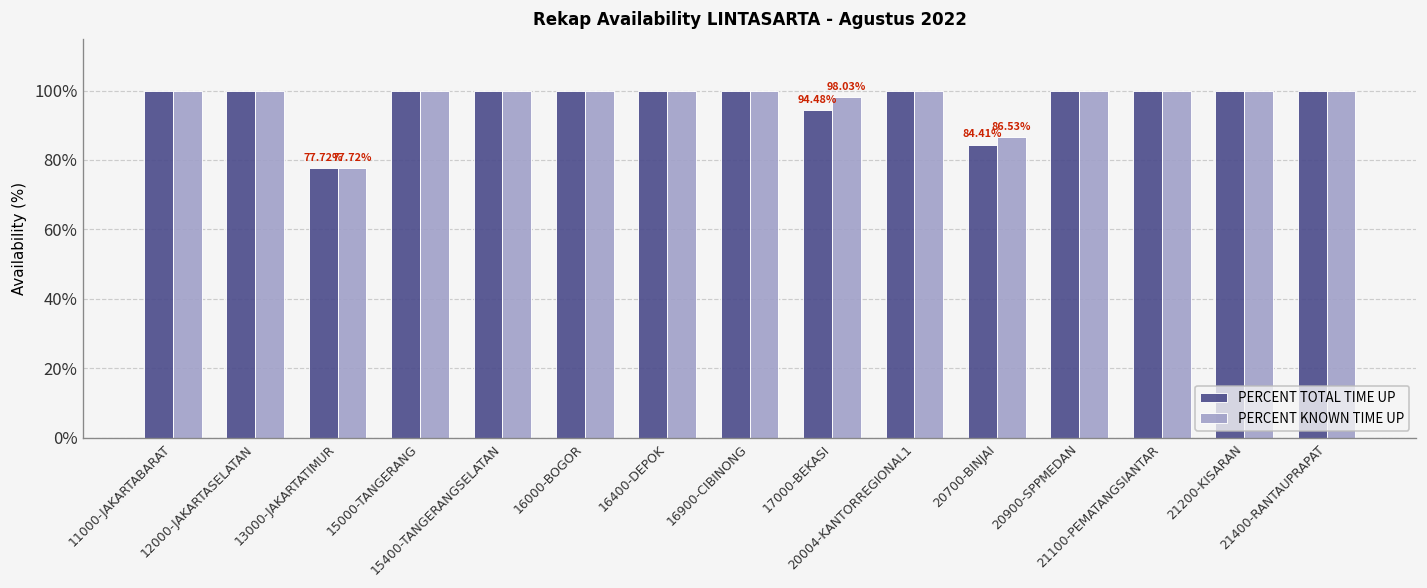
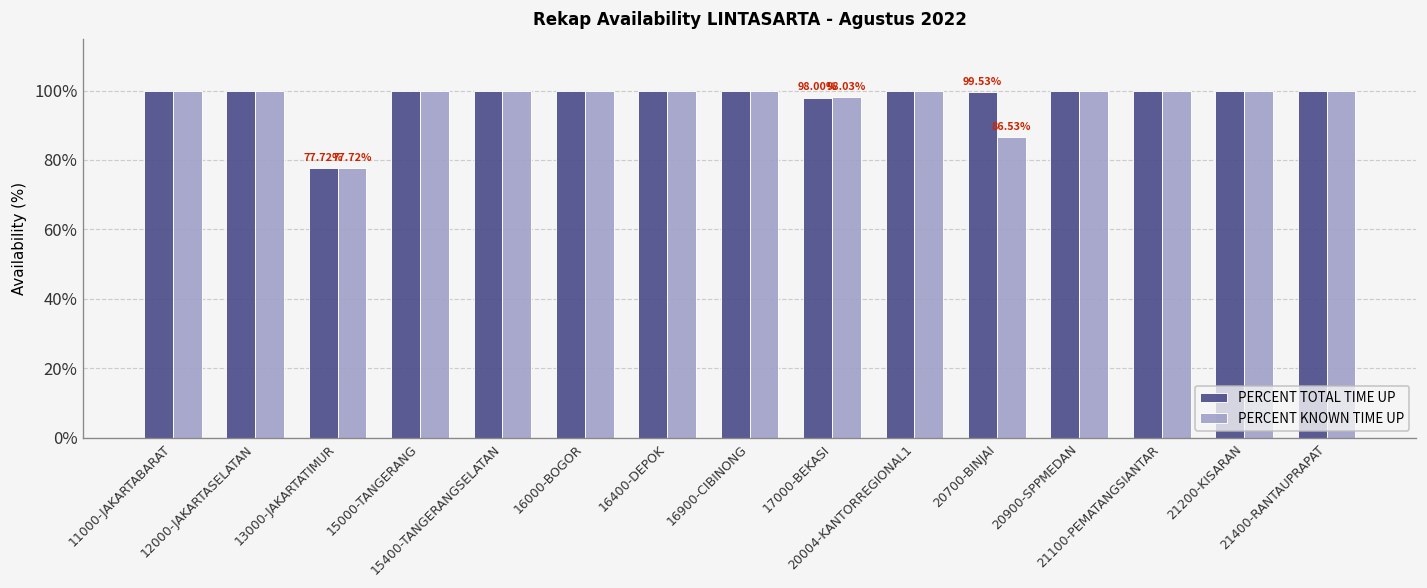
PERCENT TOTAL TIME UP, 17000-BEKASI: 94.48% -> 98.00%
PERCENT TOTAL TIME UP, 20700-BINJAI: 84.41% -> 99.53%
